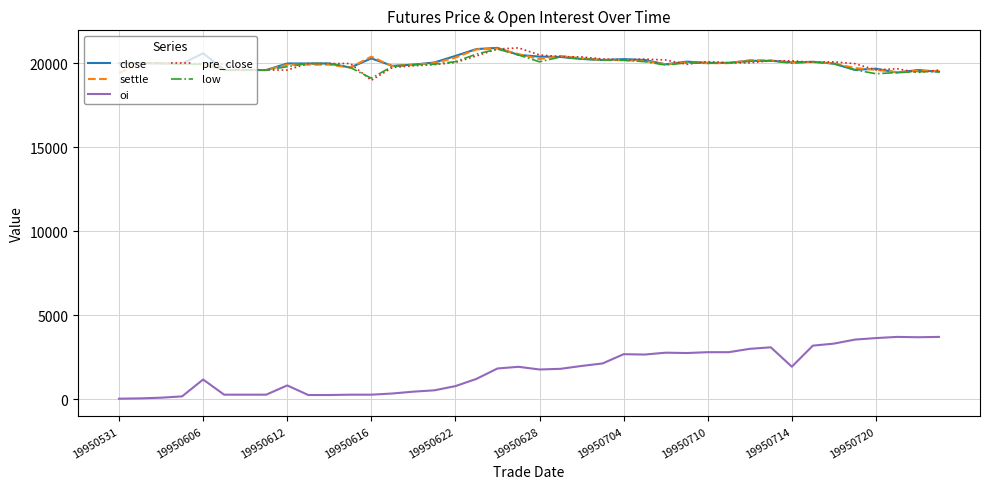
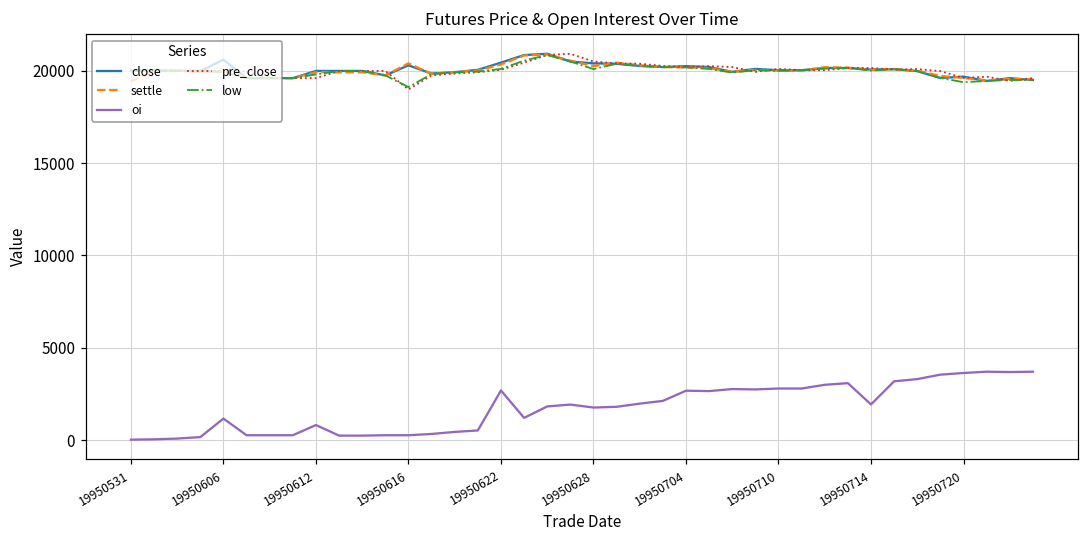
oi, 19950622: 800 -> 2700
